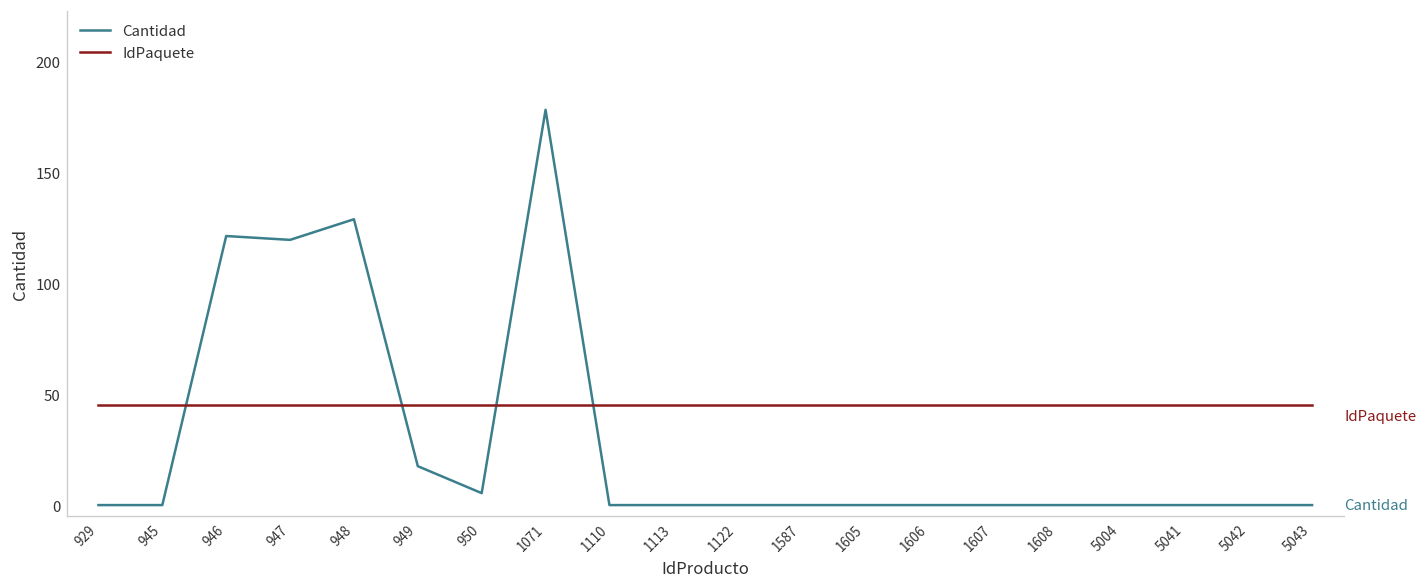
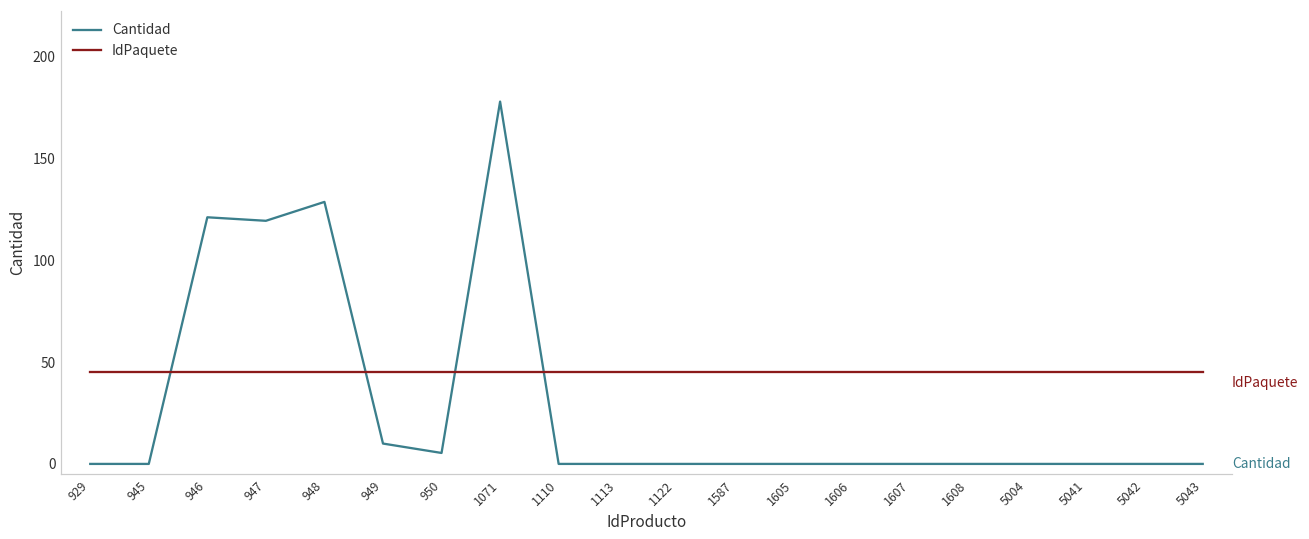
Cantidad, 949: 18 -> 10
